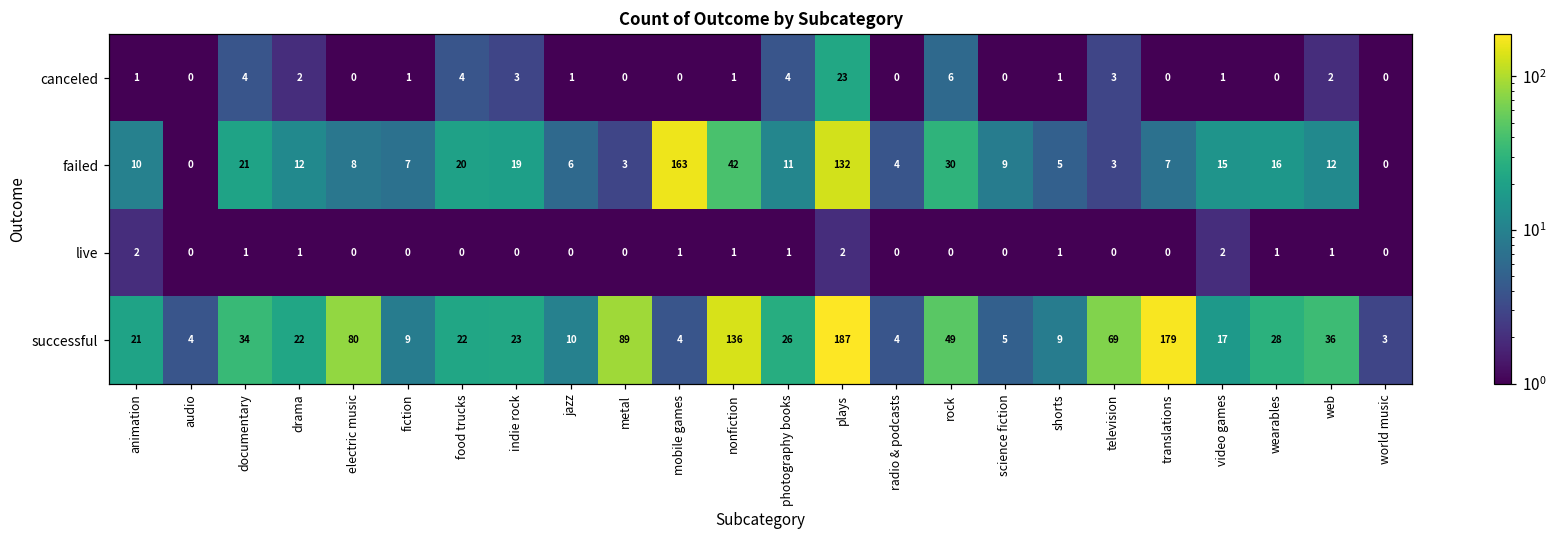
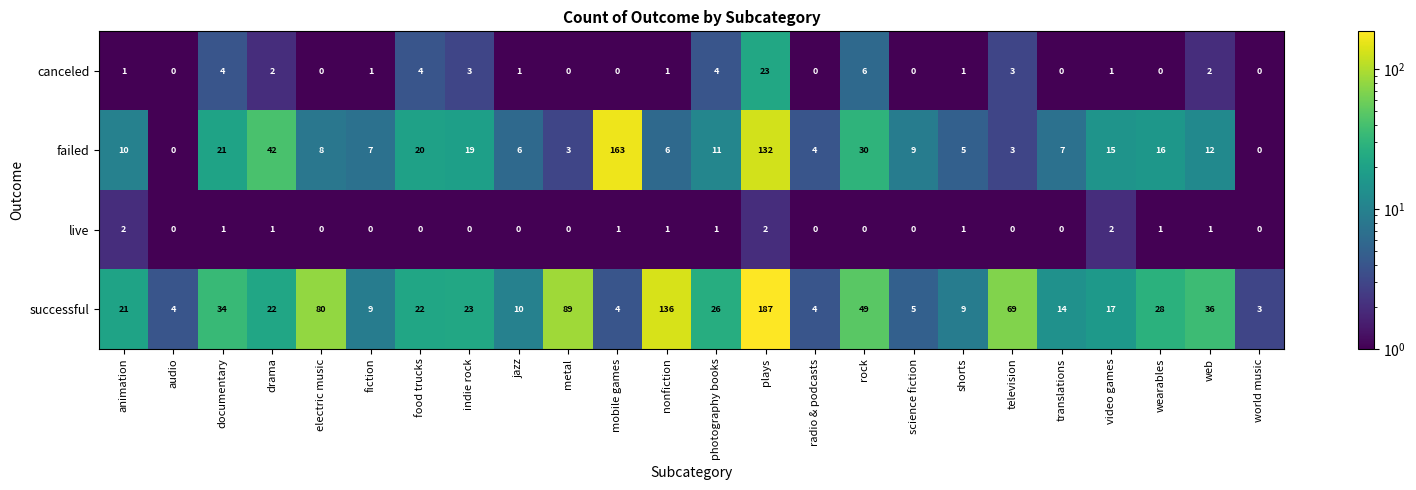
failed, drama: 12 -> 42
failed, nonfiction: 42 -> 6
successful, translations: 179 -> 14
